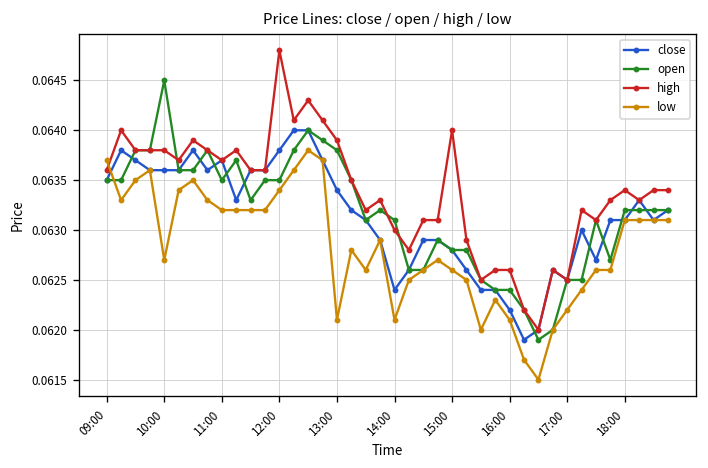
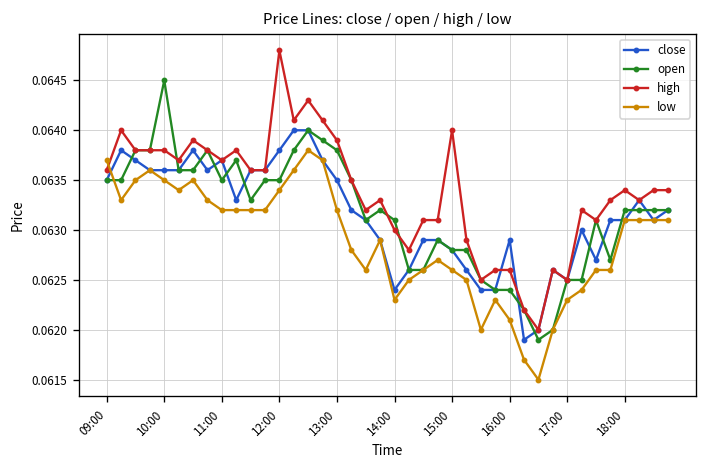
low, 10:00: 0.0627 -> 0.0635
close, 13:00: 0.0634 -> 0.0635
low, 13:00: 0.0621 -> 0.0632
low, 14:00: 0.0621 -> 0.0623
close, 16:00: 0.0622 -> 0.0629
low, 17:00: 0.0622 -> 0.0623
